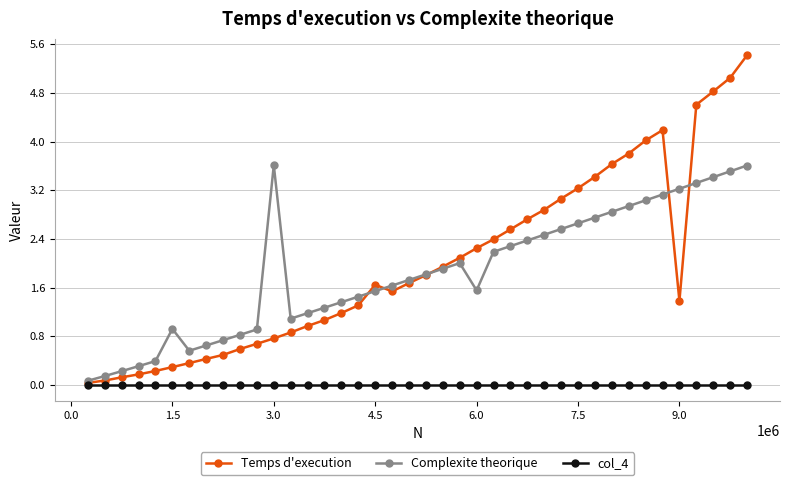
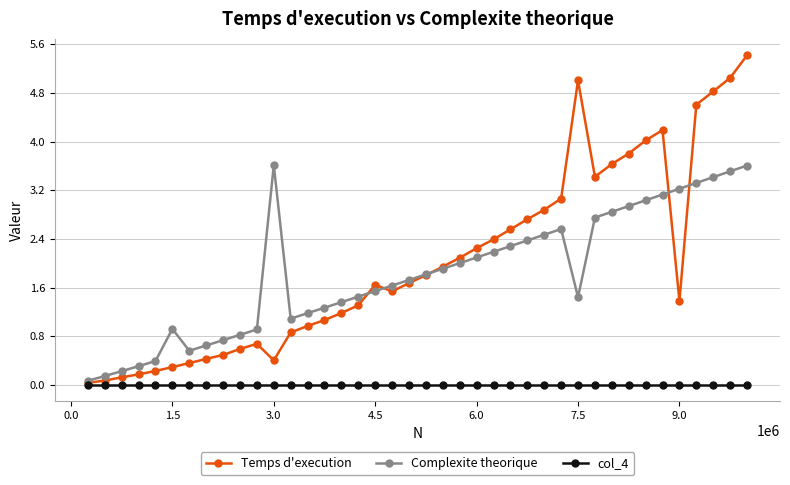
Temps d'execution, 3.0: 0.8 -> 0.4
Complexite theorique, 6.0: 1.6 -> 2.1
Temps d'execution, 7.5: 3.2 -> 5.0
Complexite theorique, 7.5: 2.7 -> 1.4
